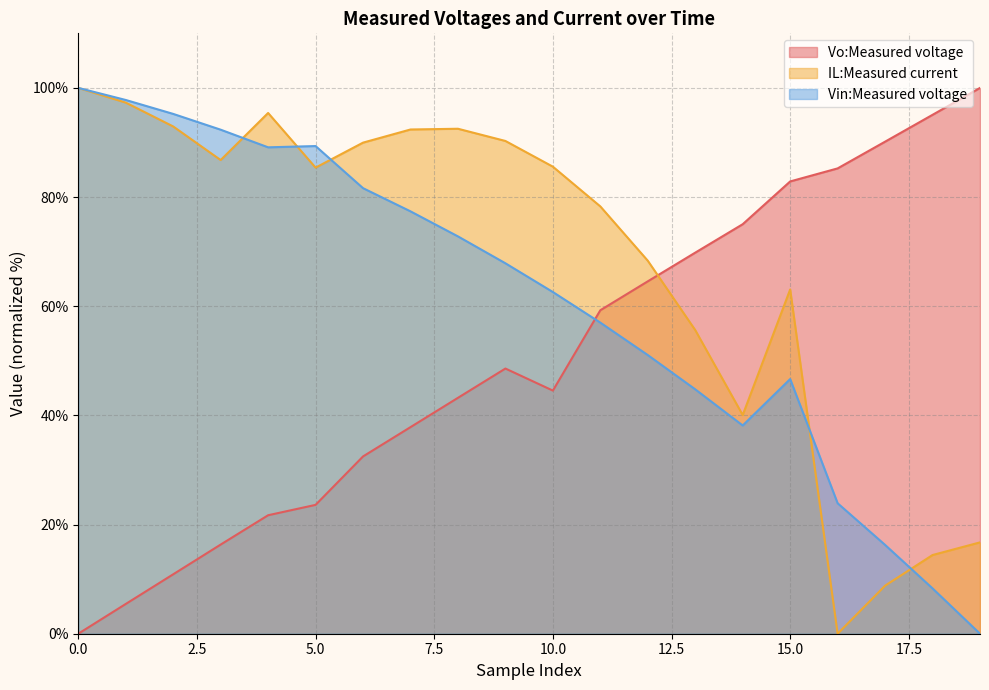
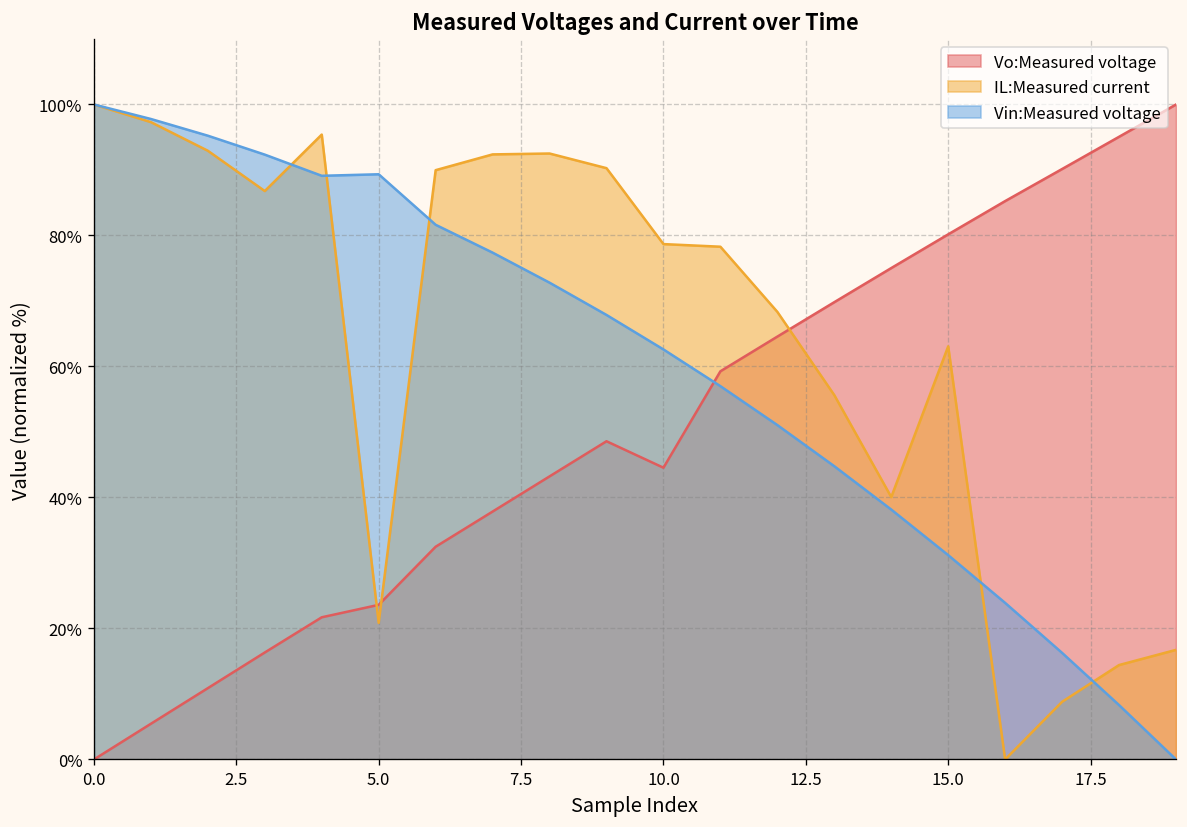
IL:Measured current, 5.0: 85% -> 21%
IL:Measured current, 10.0: 86% -> 79%
Vo:Measured voltage, 15.0: 83% -> 80%
Vin:Measured voltage, 15.0: 47% -> 31%
